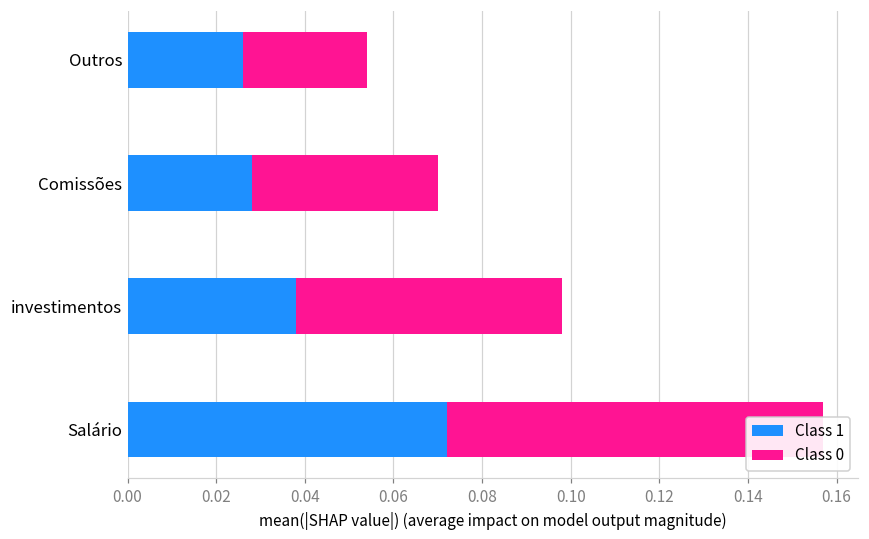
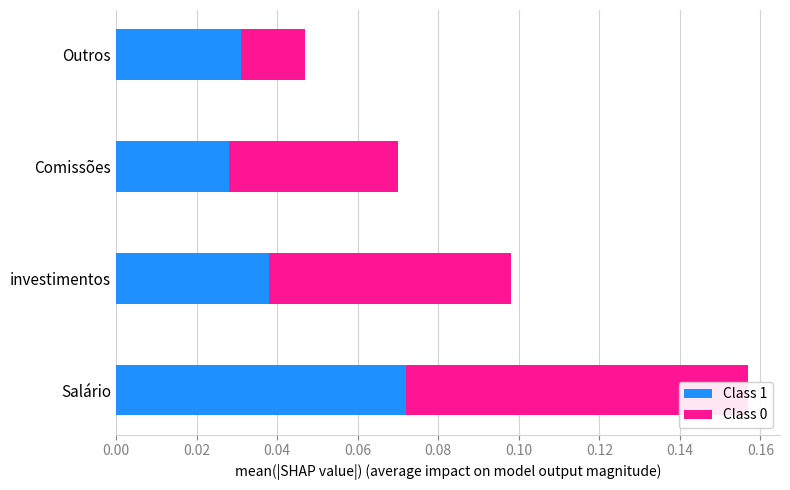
Class 1, Outros: 0.026 -> 0.031
Class 0, Outros: 0.028 -> 0.016
